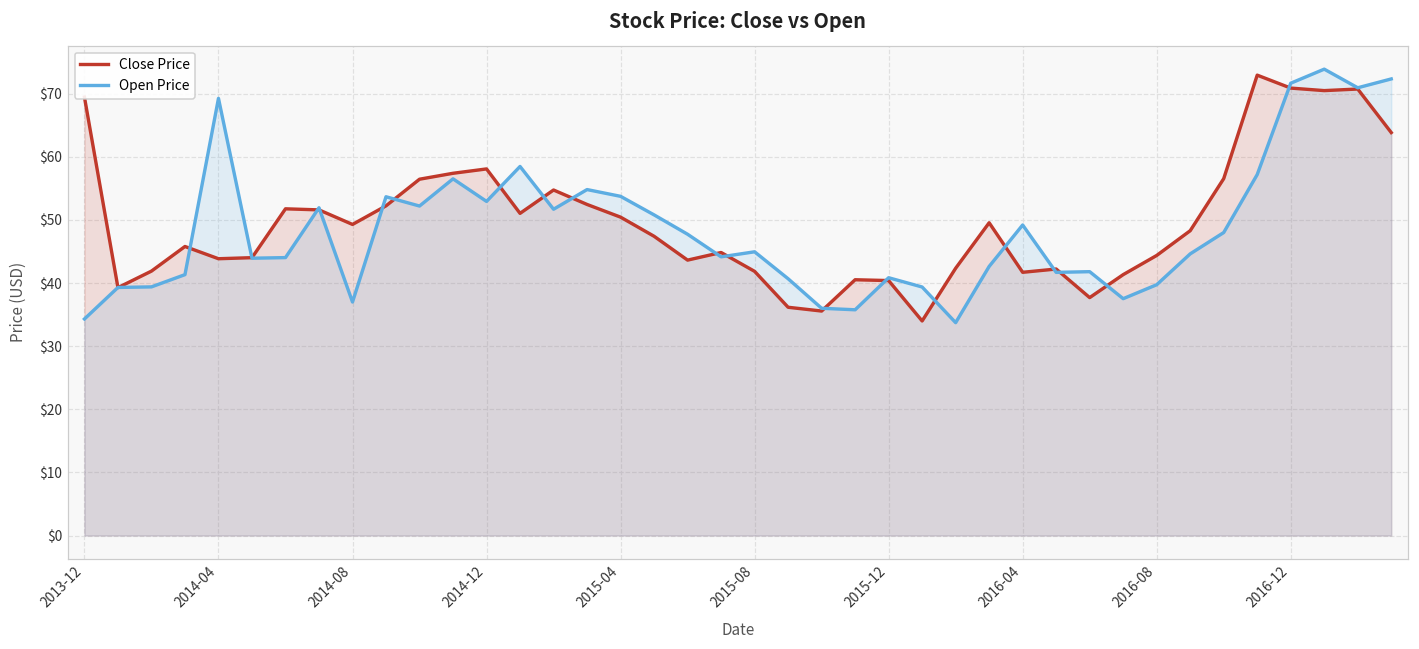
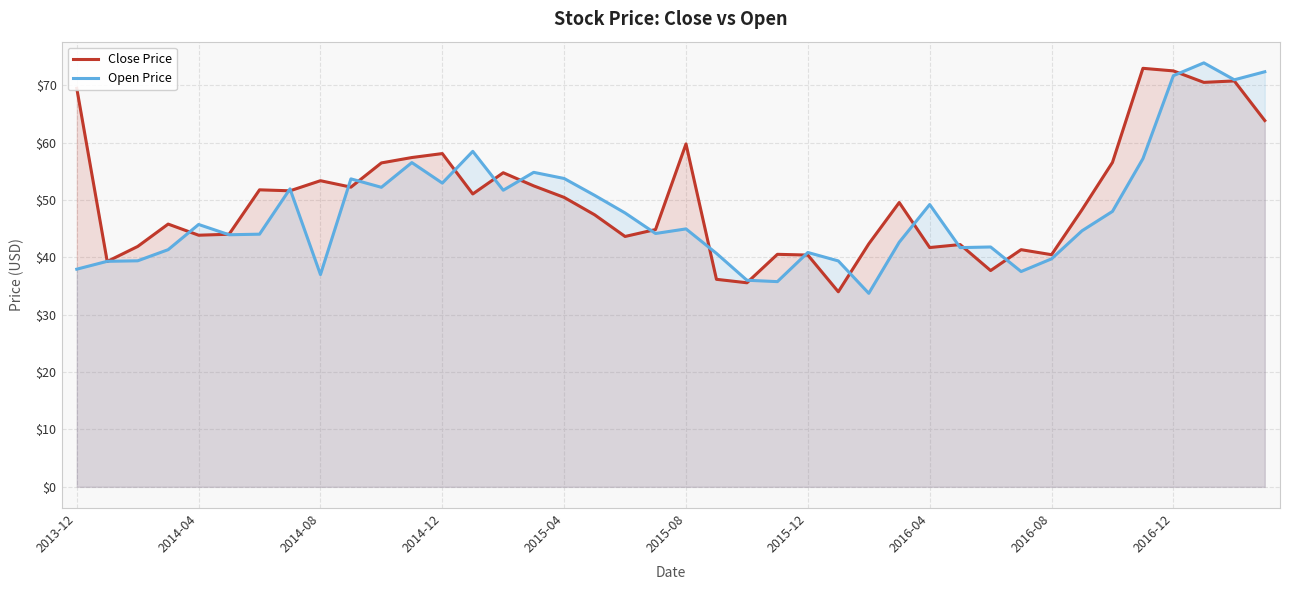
Open Price, 2013-12: $34 -> $38
Open Price, 2014-04: $69 -> $46
Close Price, 2014-08: $49 -> $53
Close Price, 2015-08: $42 -> $60
Close Price, 2016-08: $44 -> $40
Close Price, 2016-12: $71 -> $73
